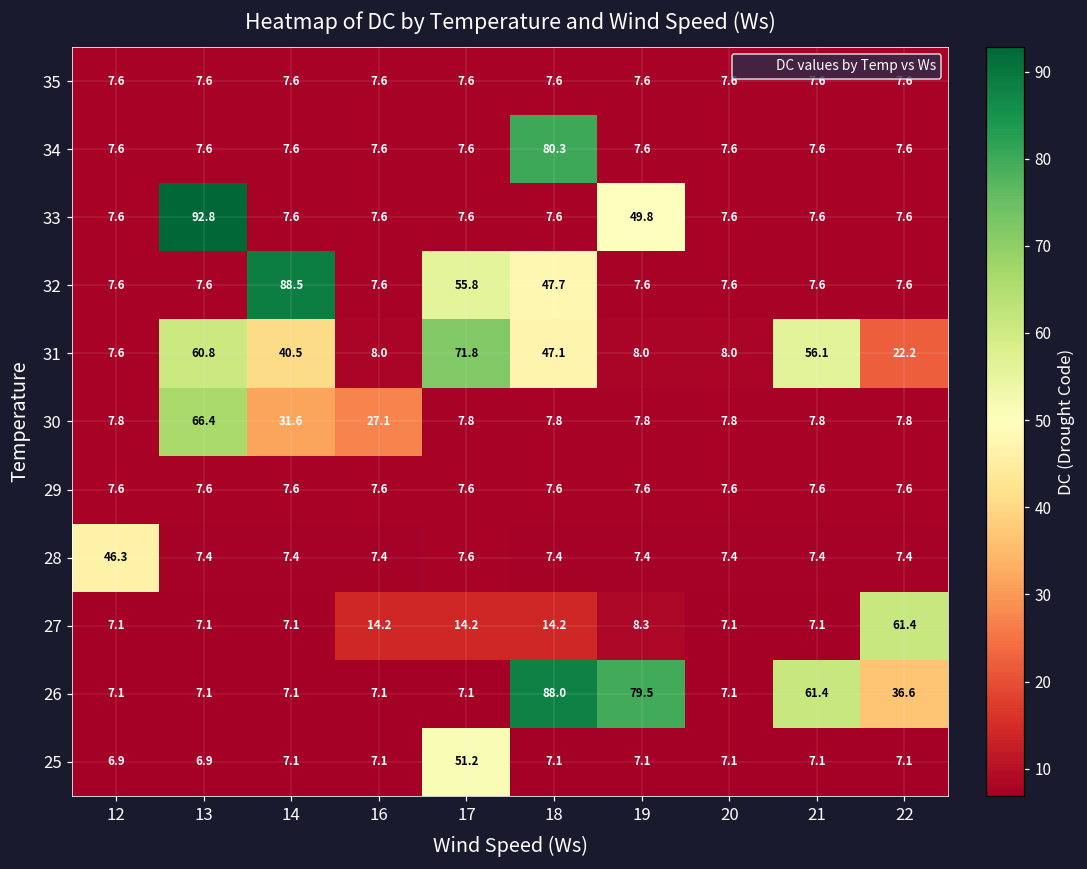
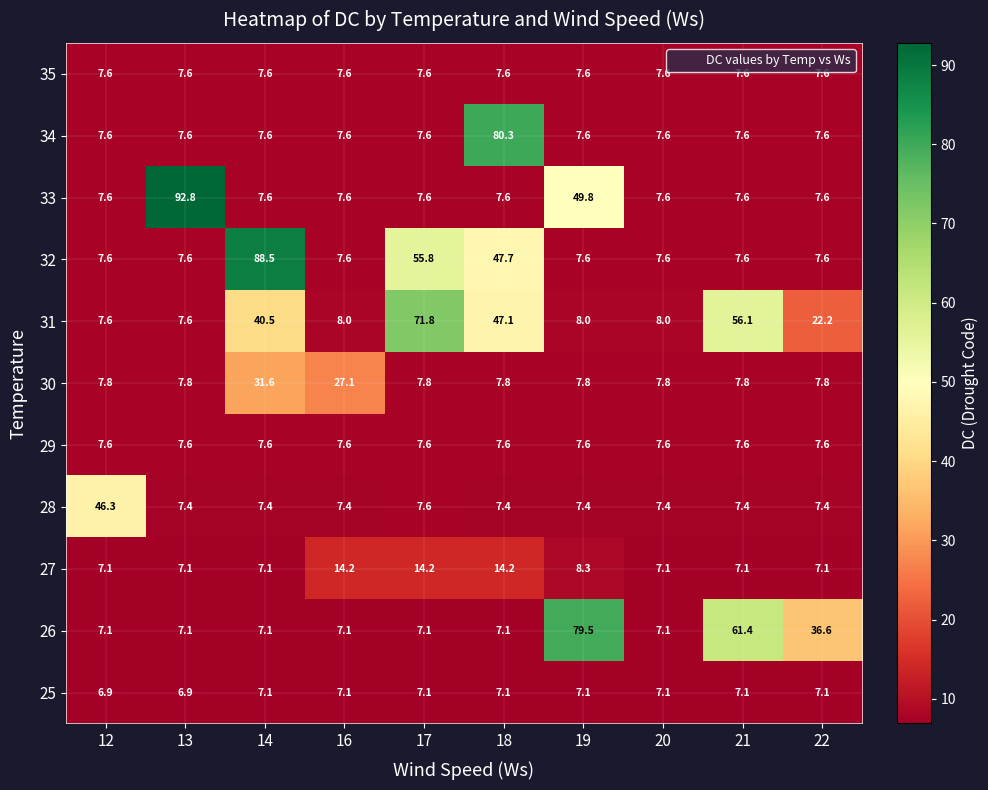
31, 13: 60.8 -> 7.6
30, 13: 66.4 -> 7.8
27, 22: 61.4 -> 7.1
26, 18: 88.0 -> 7.1
25, 17: 51.2 -> 7.1
